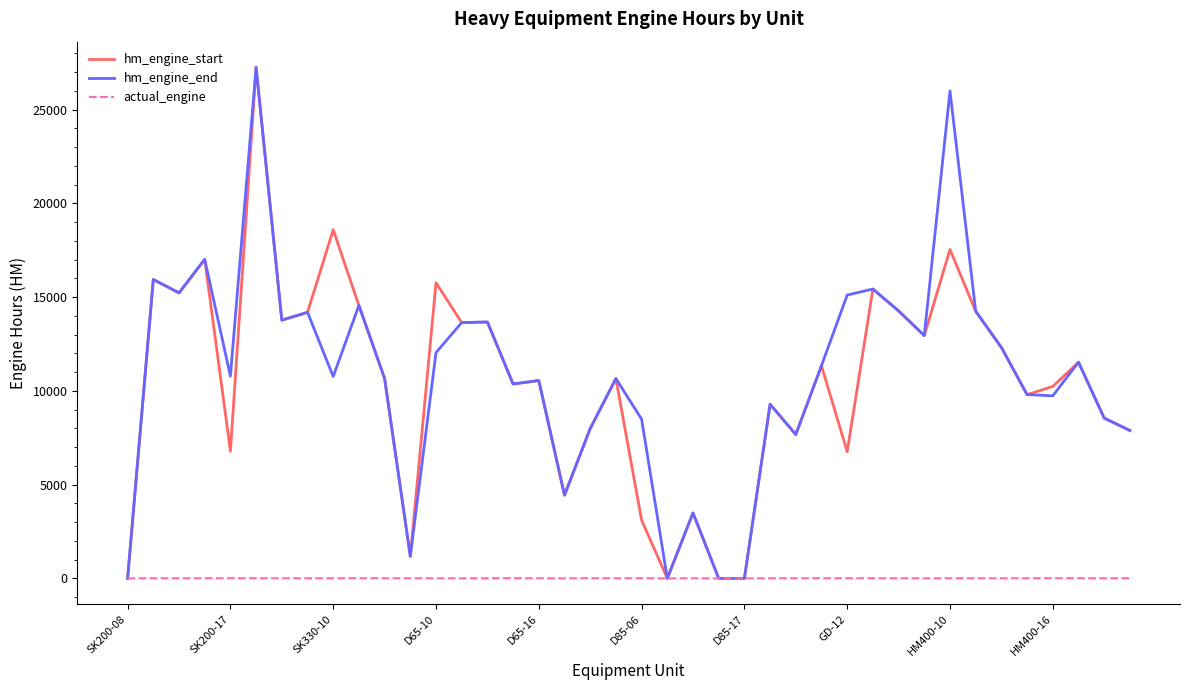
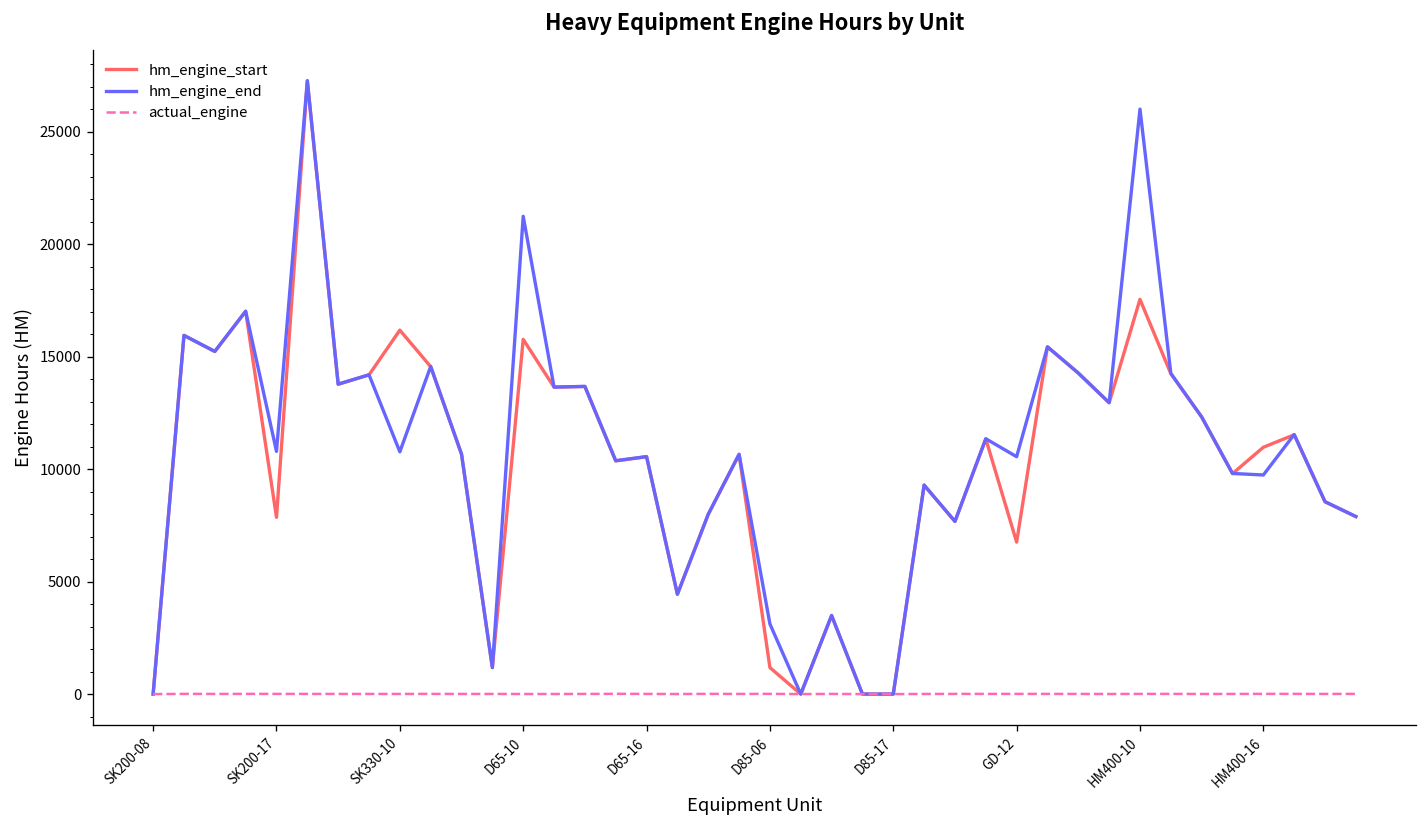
hm_engine_start, SK200-17: 6800 -> 7900
hm_engine_start, SK330-10: 18600 -> 16200
hm_engine_end, D65-10: 12000 -> 21200
hm_engine_start, D85-06: 3100 -> 1200
hm_engine_end, D85-06: 8500 -> 3100
hm_engine_end, GD-12: 15100 -> 10500
hm_engine_start, HM400-16: 10200 -> 11000
